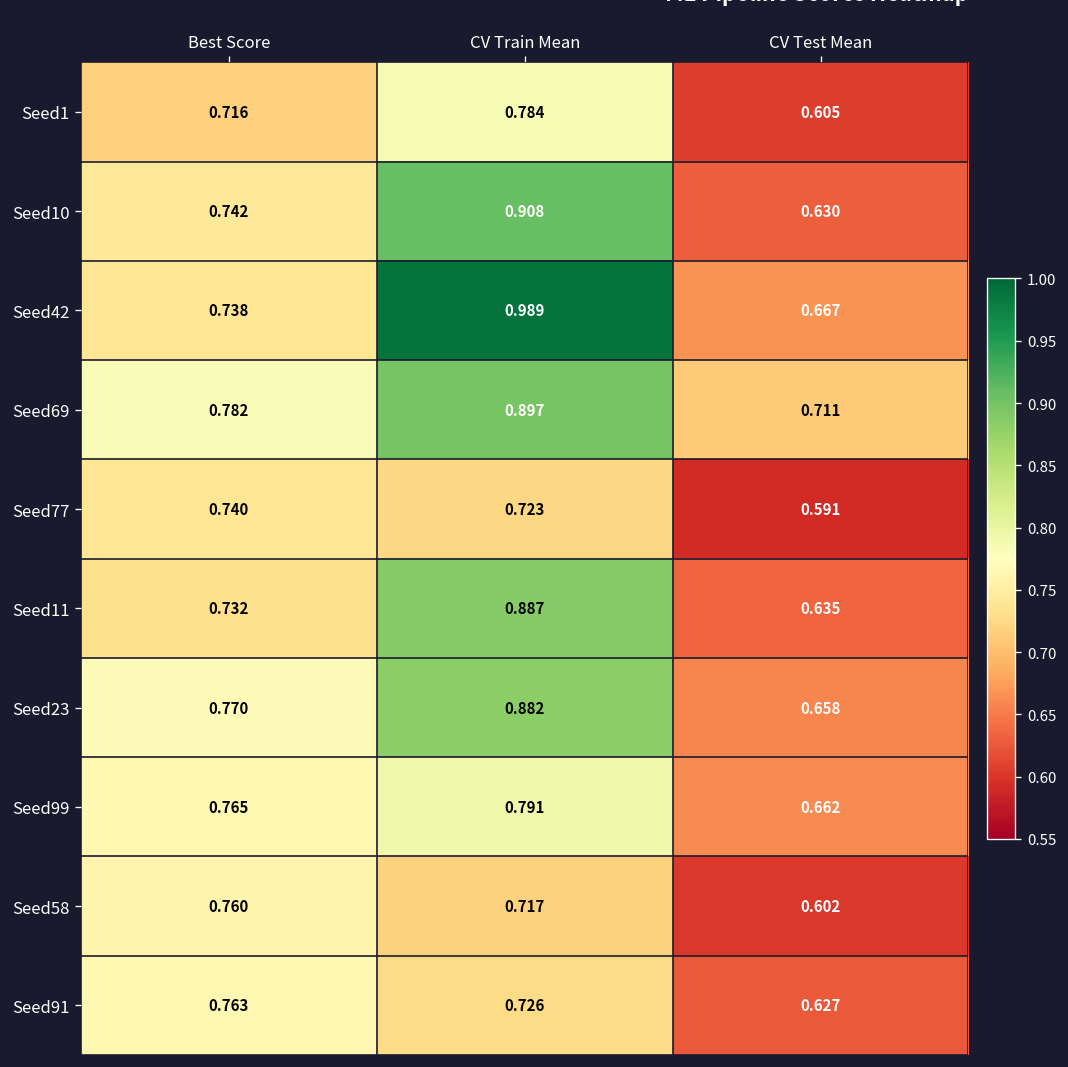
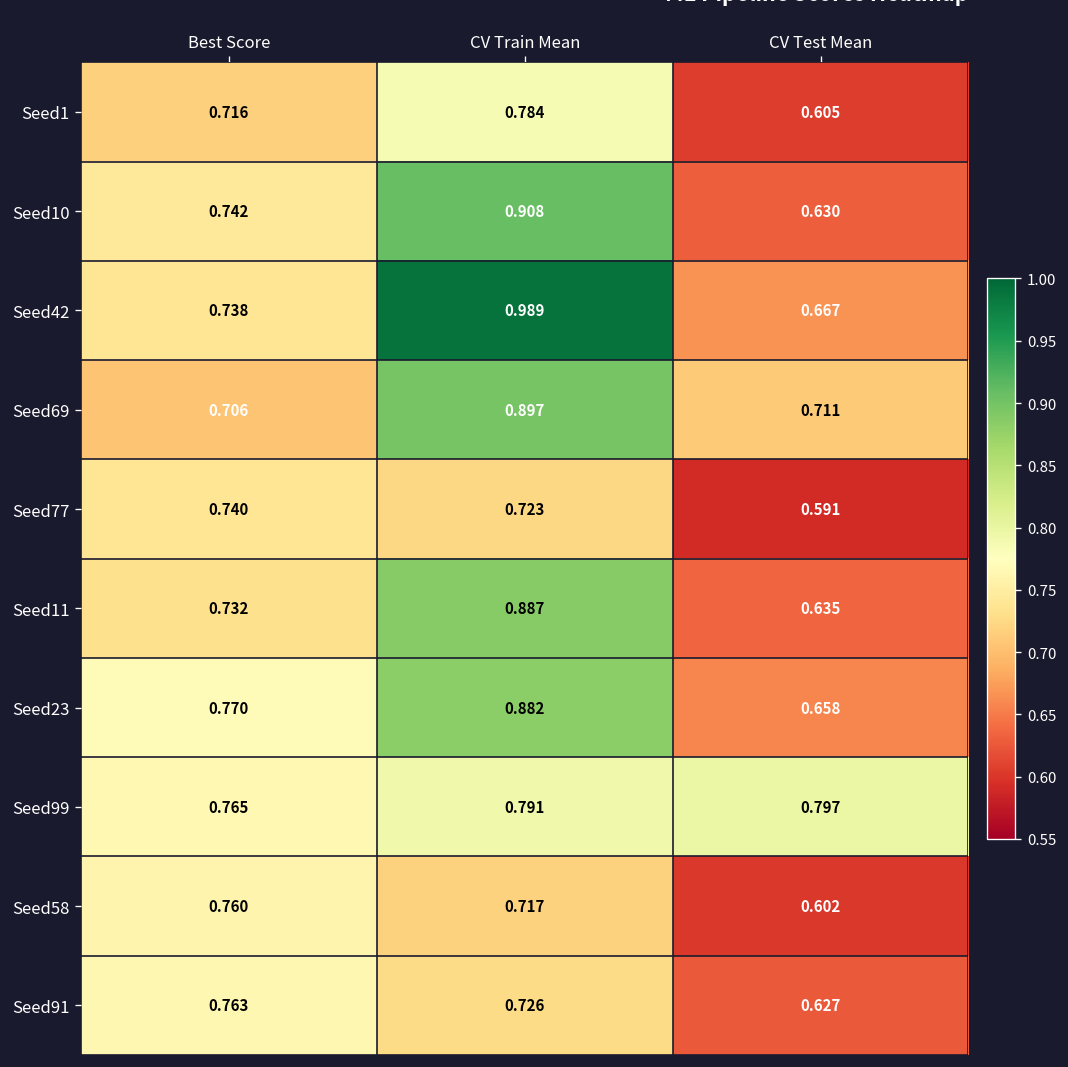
Seed69, Best Score: 0.782 -> 0.706
Seed99, CV Test Mean: 0.662 -> 0.797
